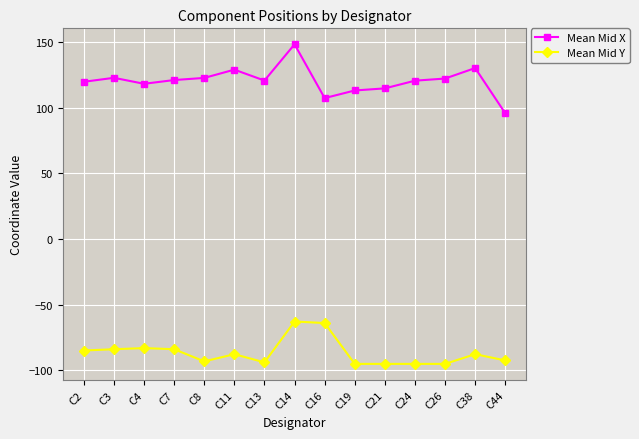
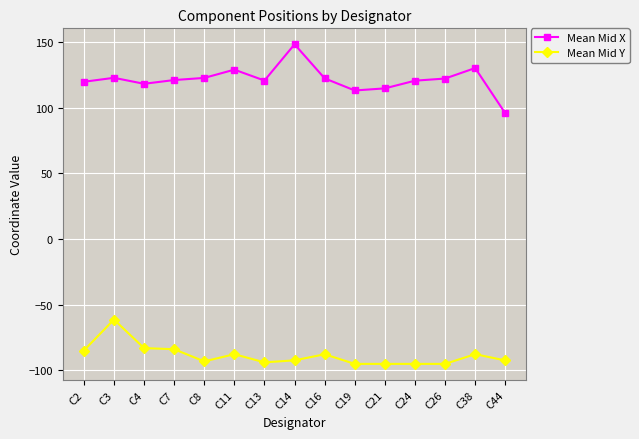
Mean Mid Y, C3: -84 -> -61
Mean Mid Y, C14: -63 -> -92
Mean Mid X, C16: 107 -> 122
Mean Mid Y, C16: -64 -> -88
